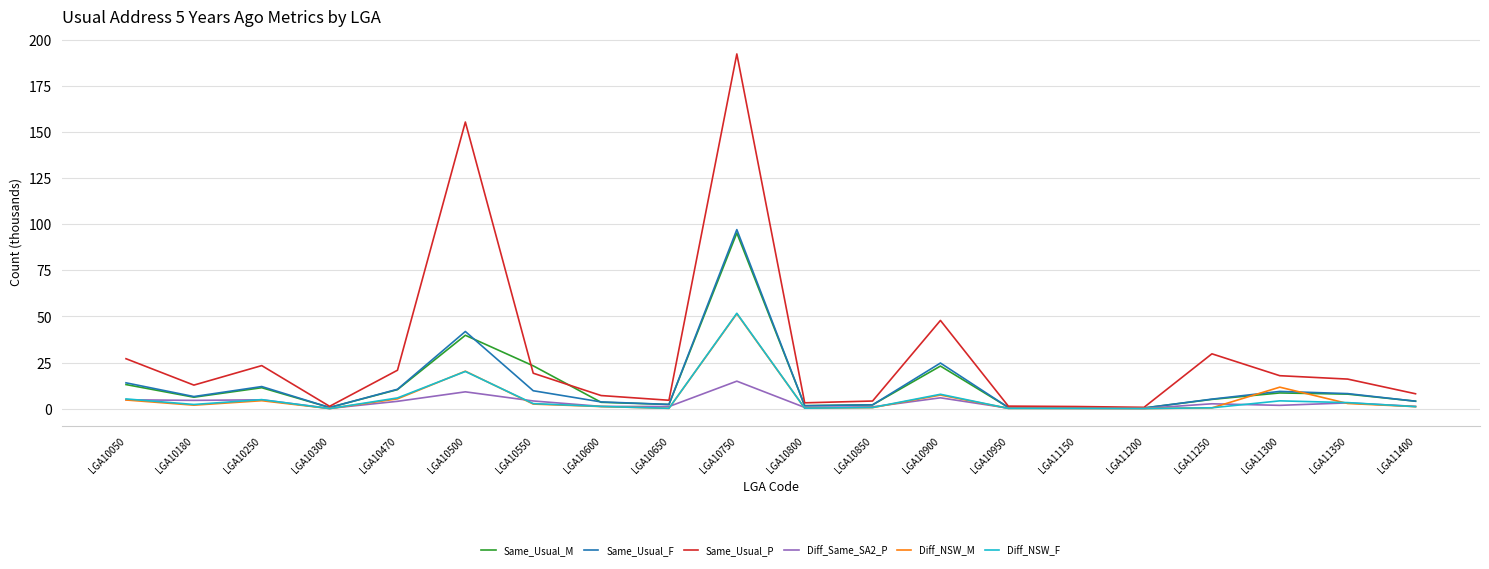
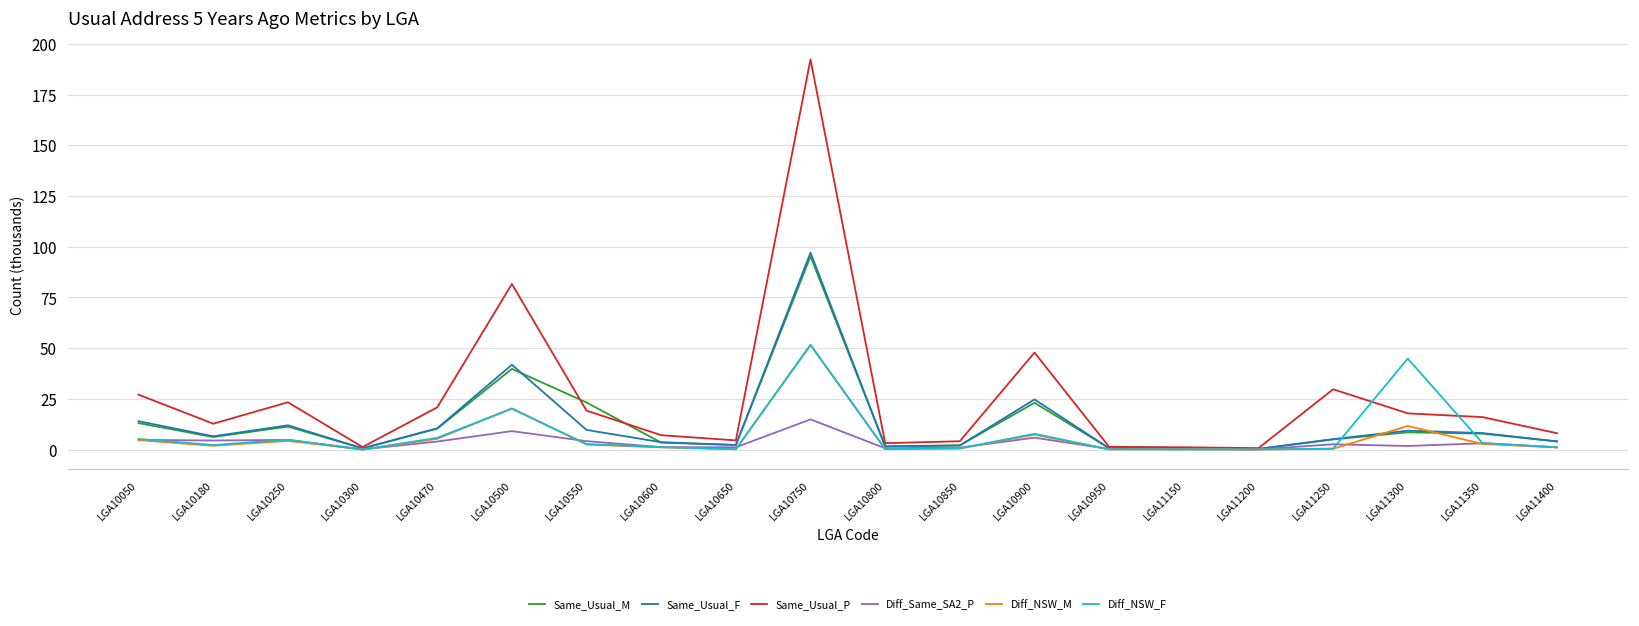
Same_Usual_P, LGA10500: 155 -> 82
Diff_NSW_F, LGA11300: 4 -> 45
